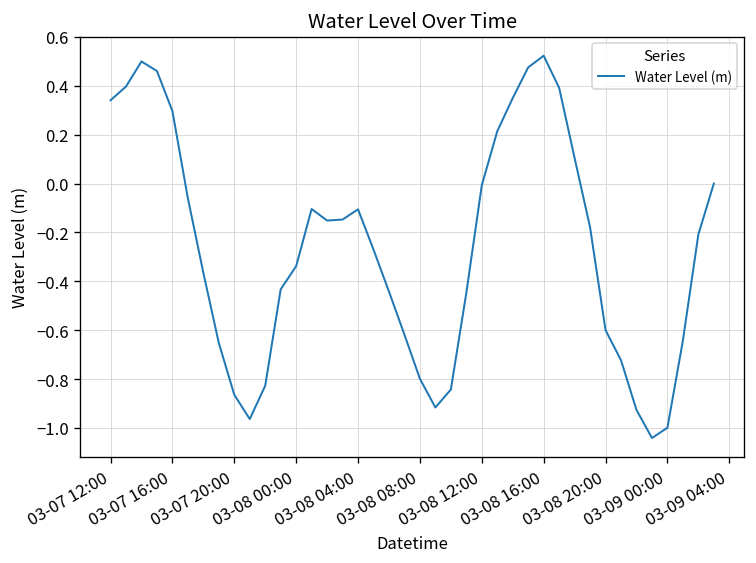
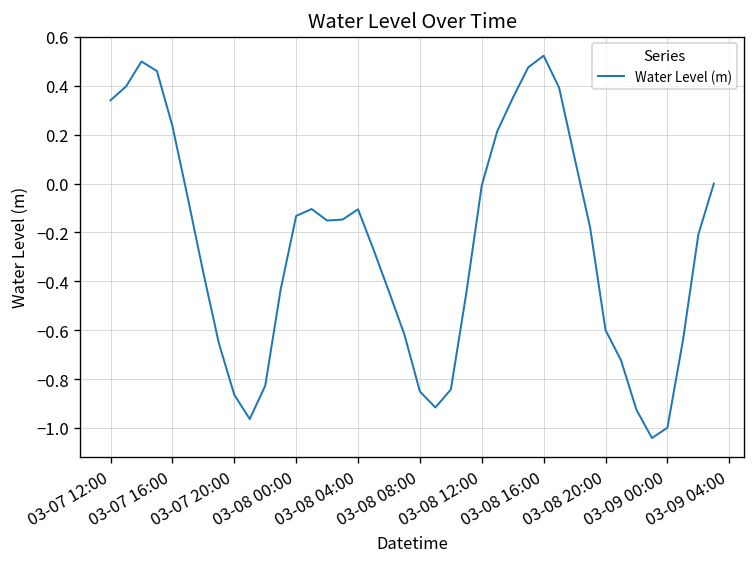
03-07 16:00: 0.30 -> 0.24
03-08 00:00: -0.34 -> -0.13
03-08 08:00: -0.80 -> -0.85
